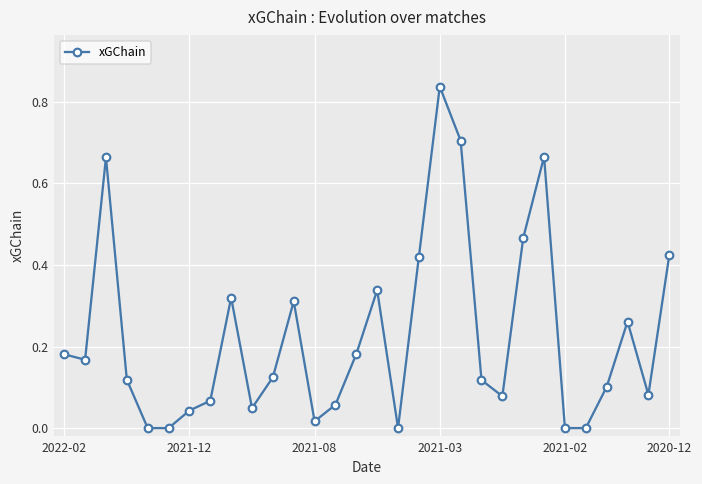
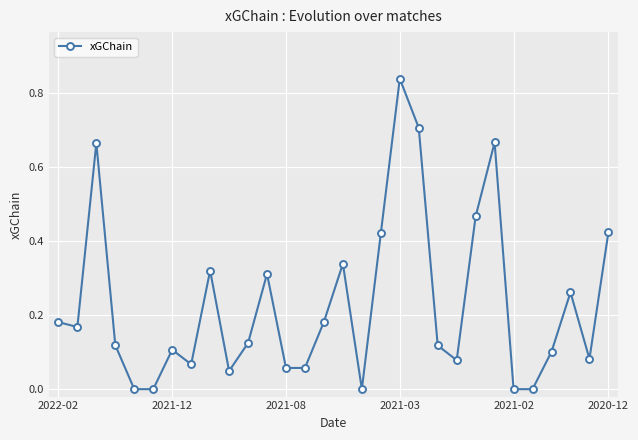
2021-12: 0.04 -> 0.11
2021-08: 0.02 -> 0.06
